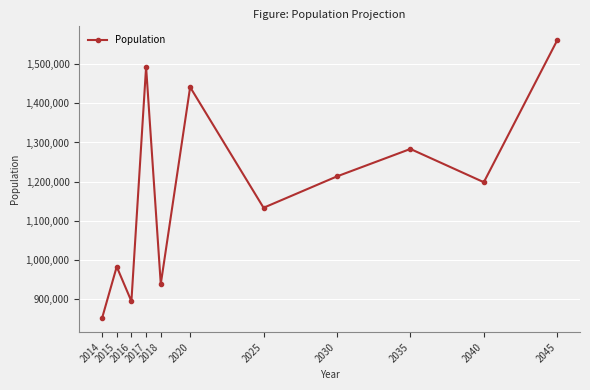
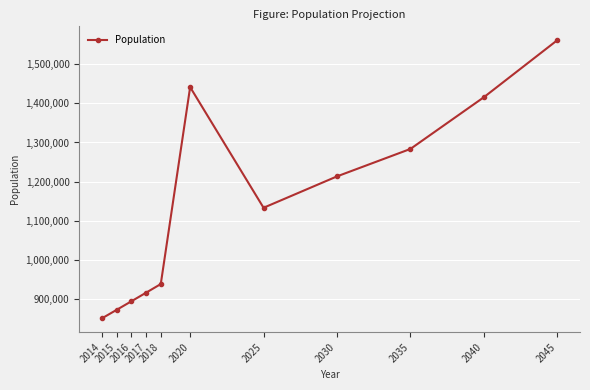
2015: 980,000 -> 870,000
2017: 1,490,000 -> 920,000
2040: 1,200,000 -> 1,420,000
